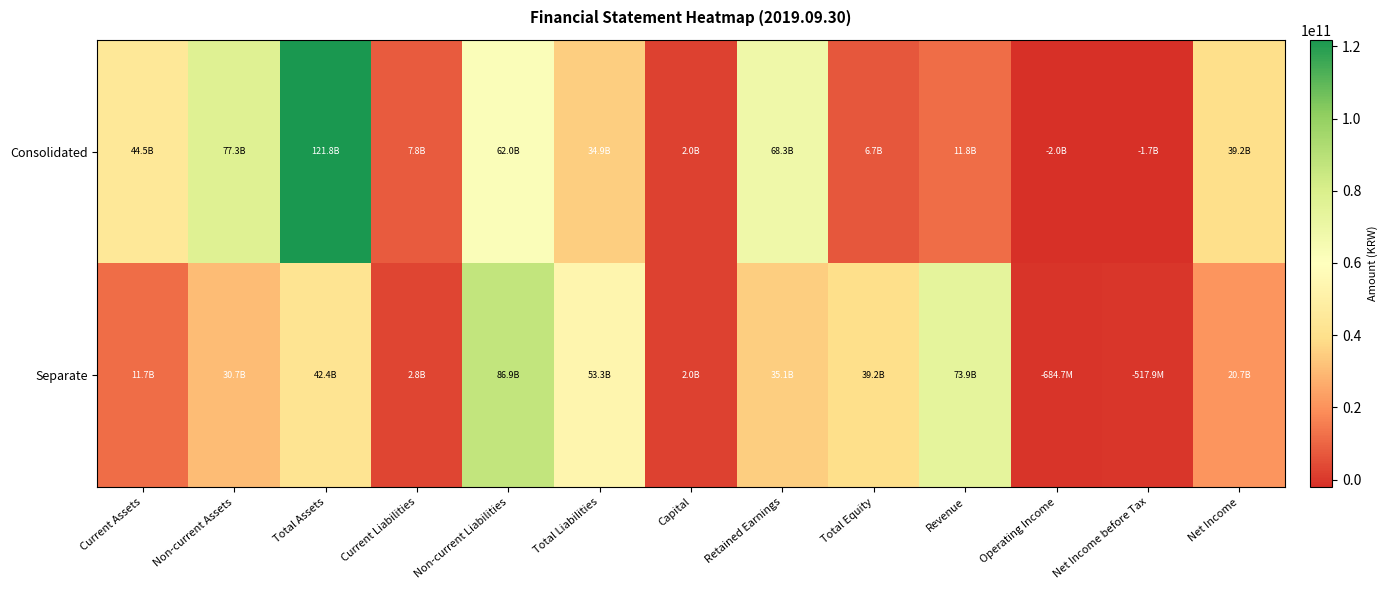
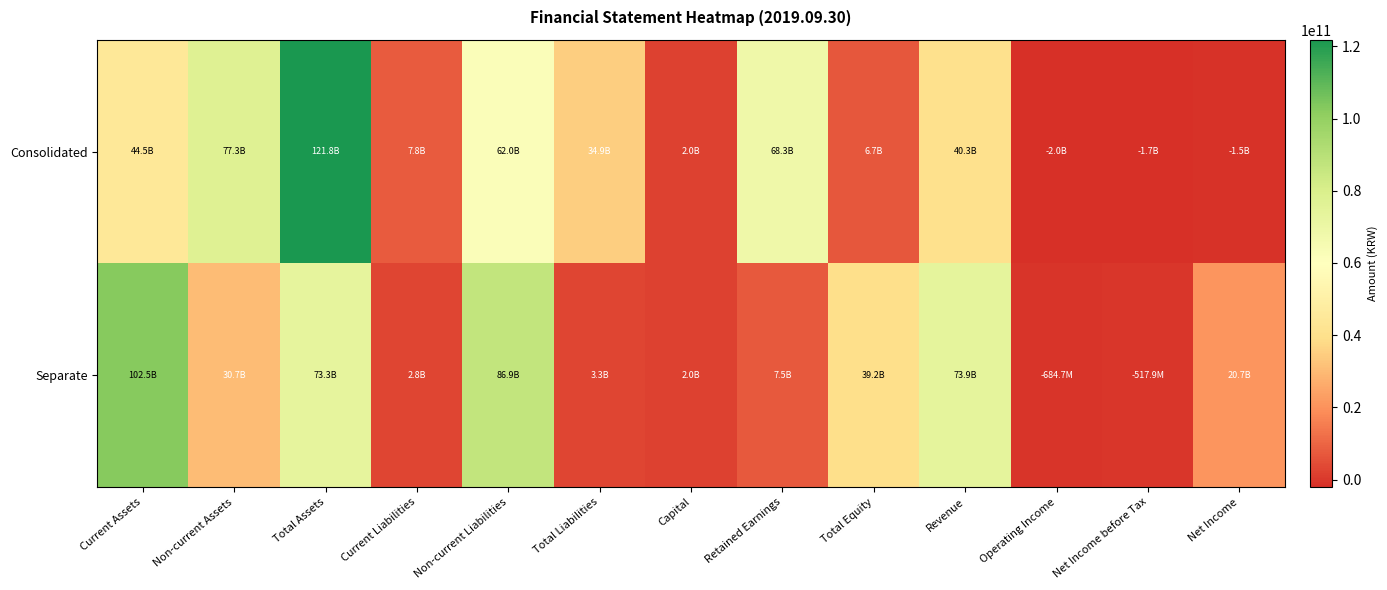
Consolidated, Revenue: 11.8B -> 40.3B
Consolidated, Net Income: 39.2B -> -1.5B
Separate, Current Assets: 11.7B -> 102.5B
Separate, Total Assets: 42.4B -> 73.3B
Separate, Total Liabilities: 53.3B -> 3.3B
Separate, Retained Earnings: 35.1B -> 7.5B
